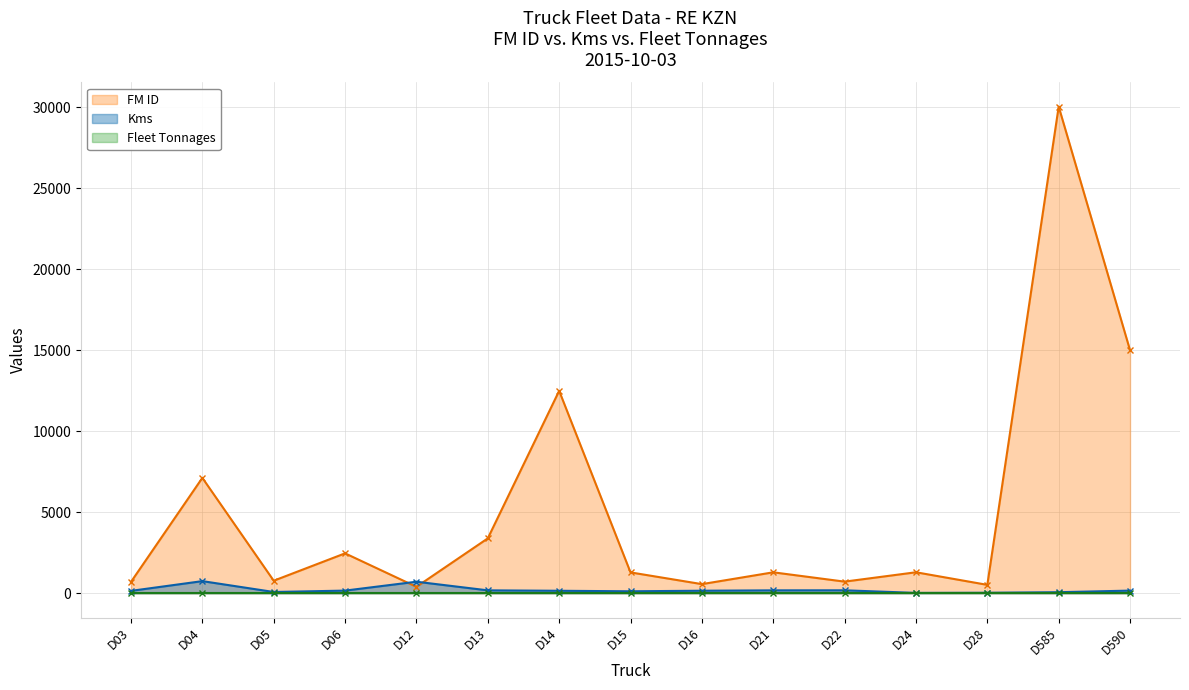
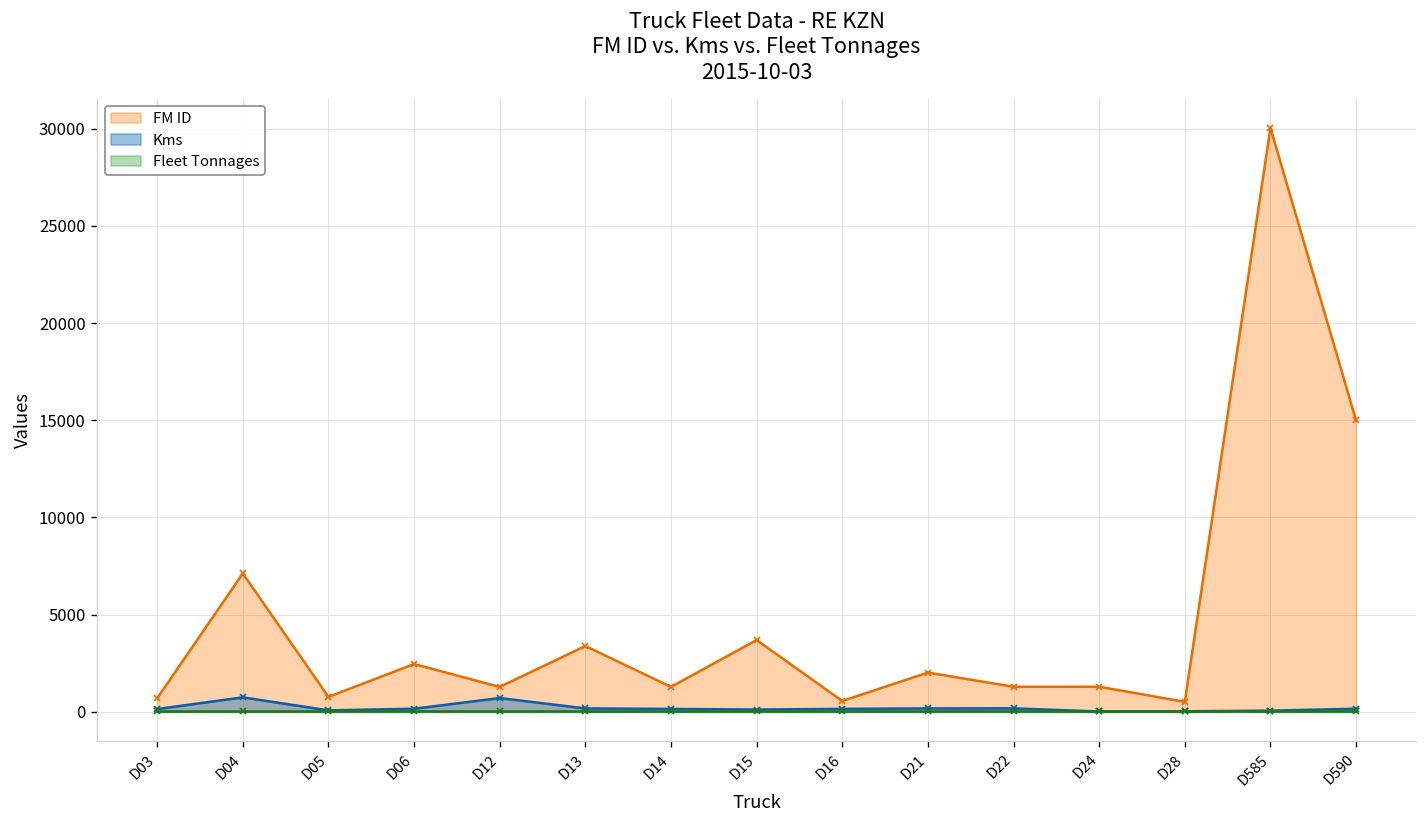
FM ID, D12: 400 -> 1300
FM ID, D14: 12500 -> 1300
FM ID, D15: 1300 -> 3700
FM ID, D21: 1300 -> 2000
FM ID, D22: 700 -> 1300
